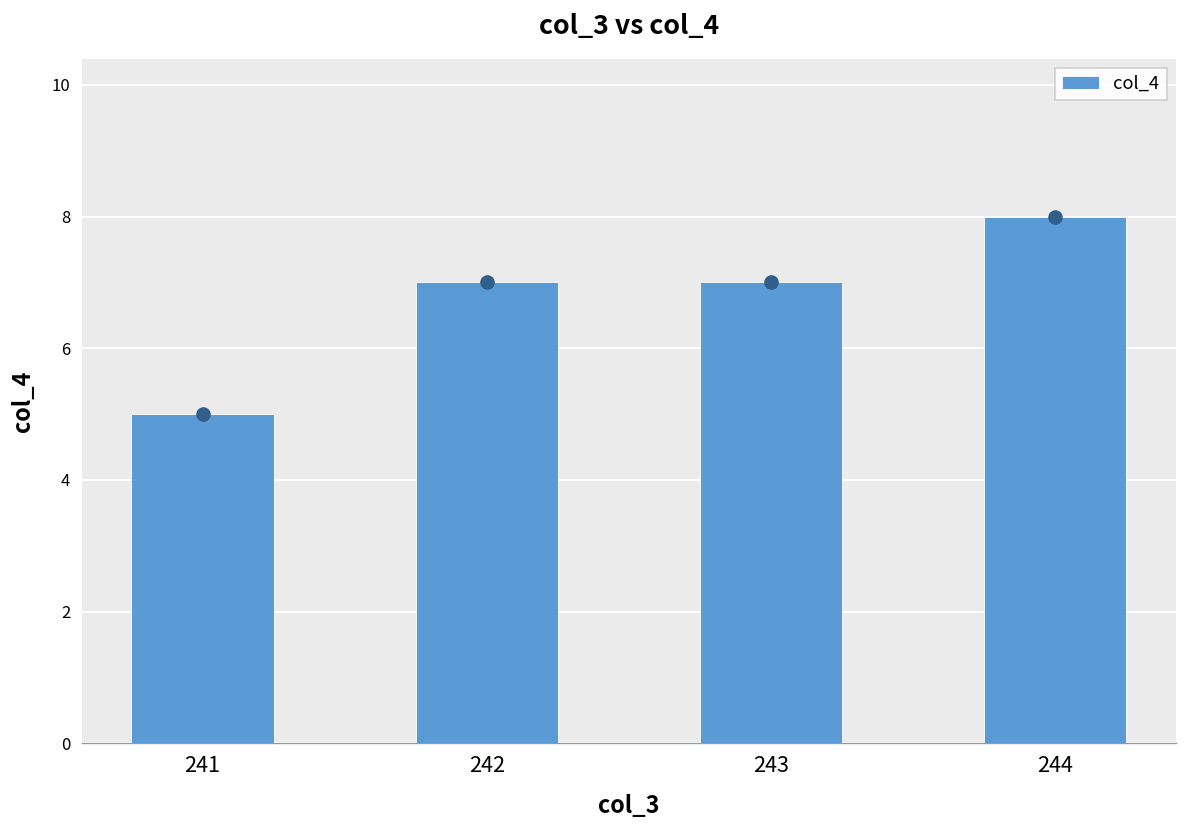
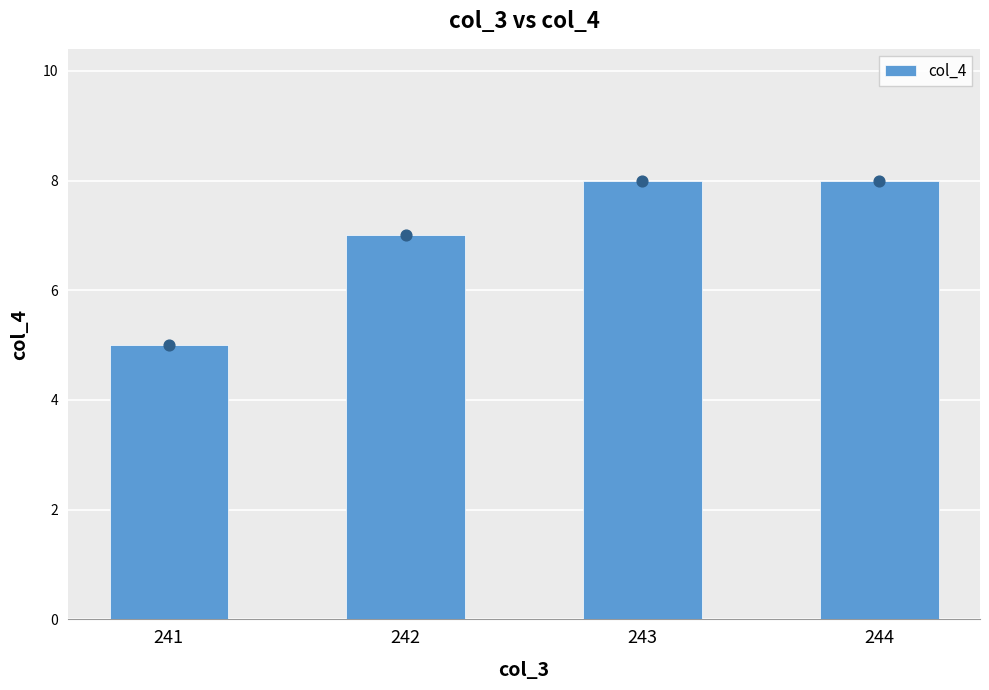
243: 7 -> 8
